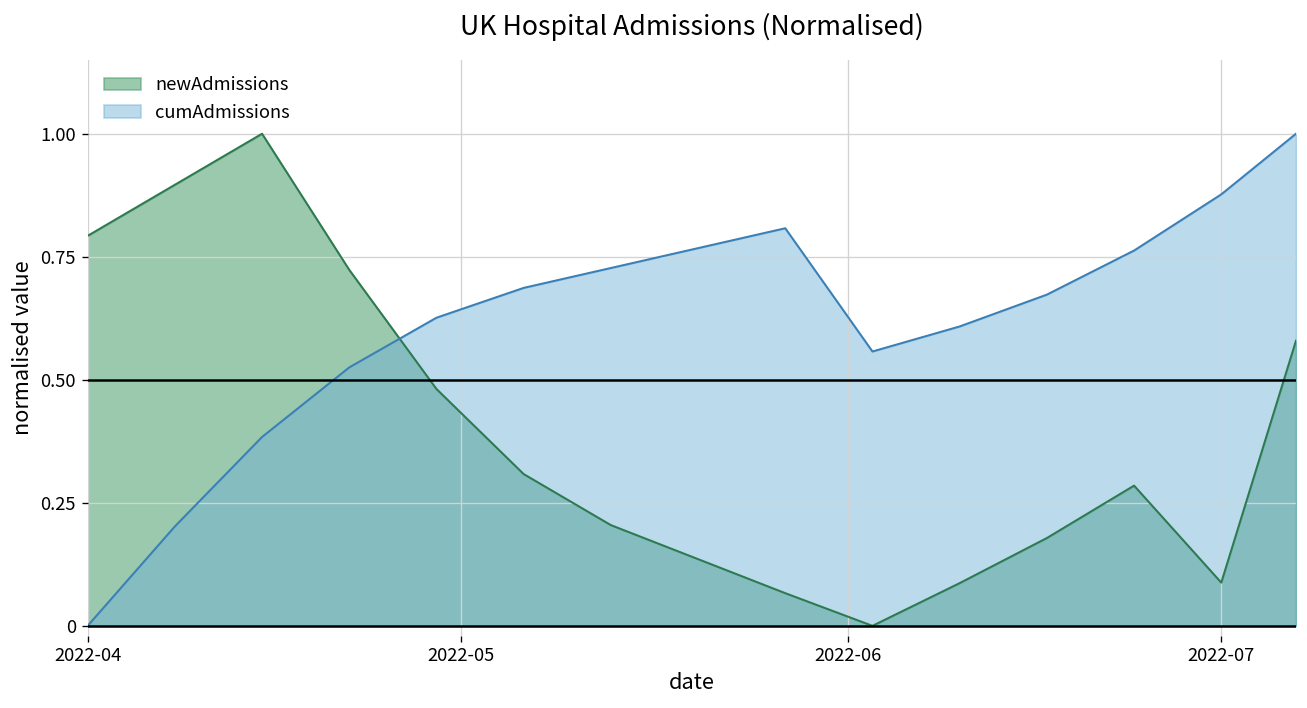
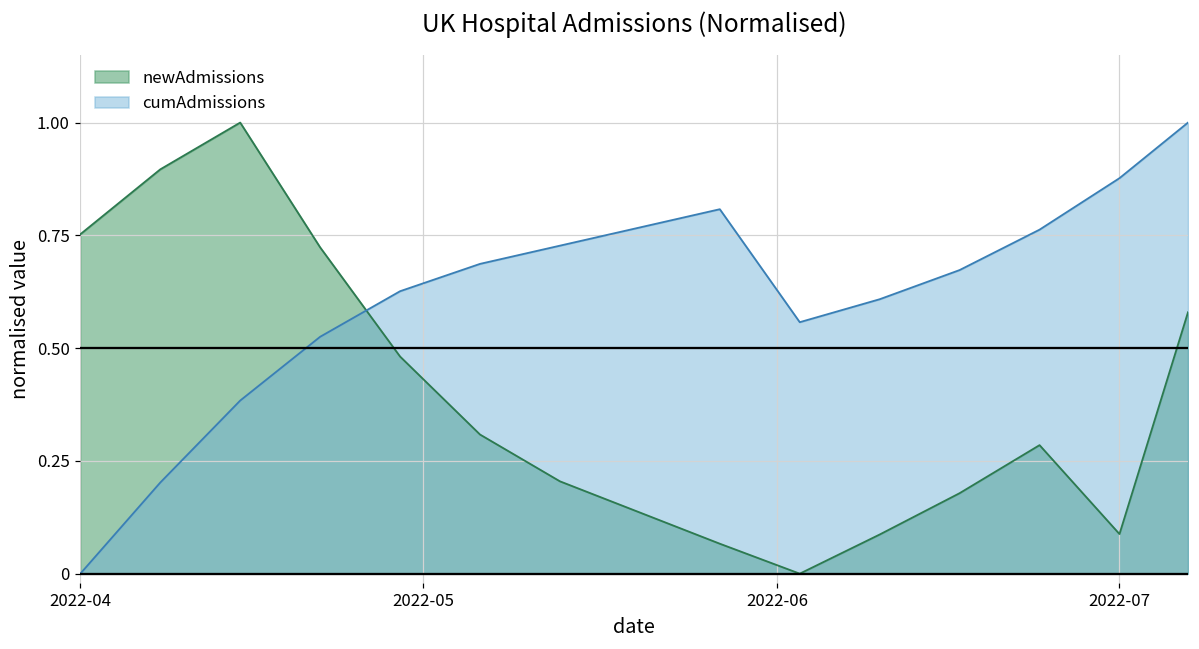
newAdmissions, 2022-04: 0.79 -> 0.75
